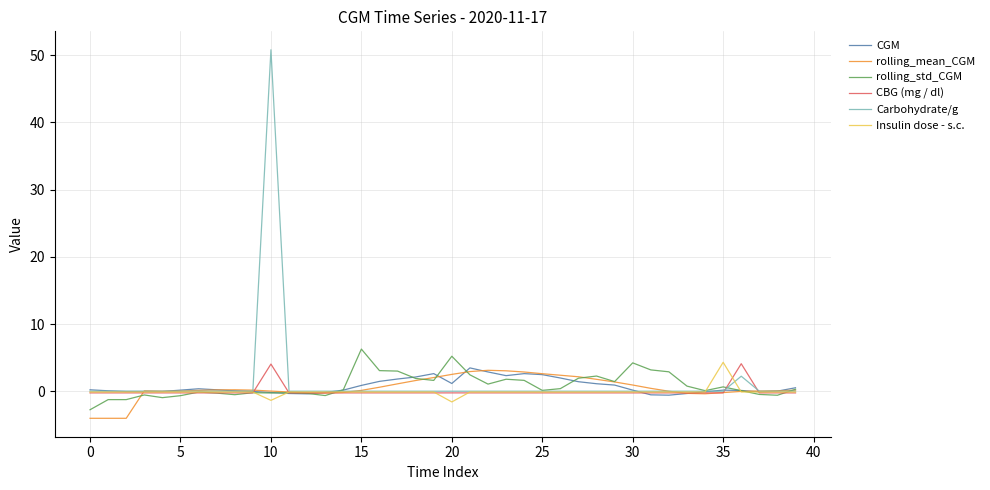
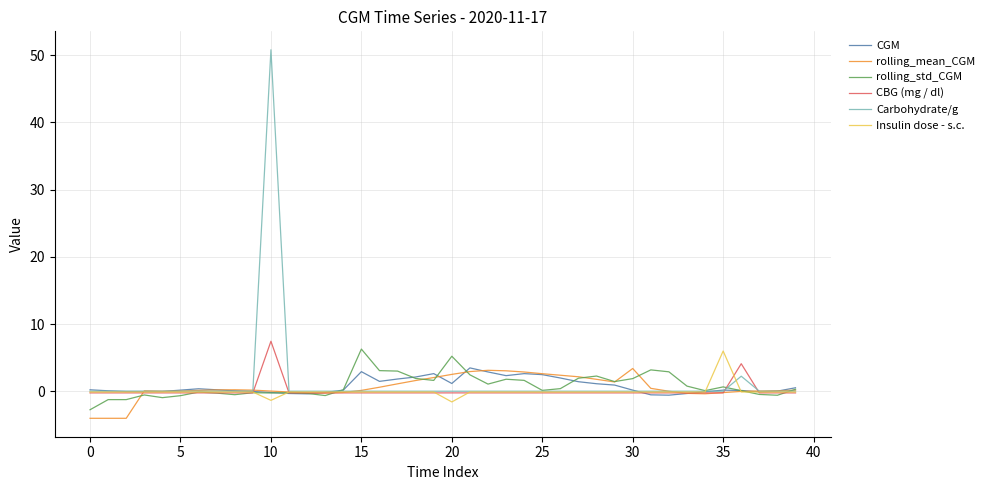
CBG (mg / dl), 10: 4 -> 7
CGM, 15: 1 -> 3
rolling_mean_CGM, 30: 1 -> 3
rolling_std_CGM, 30: 4 -> 2
Insulin dose - s.c., 35: 4 -> 6
